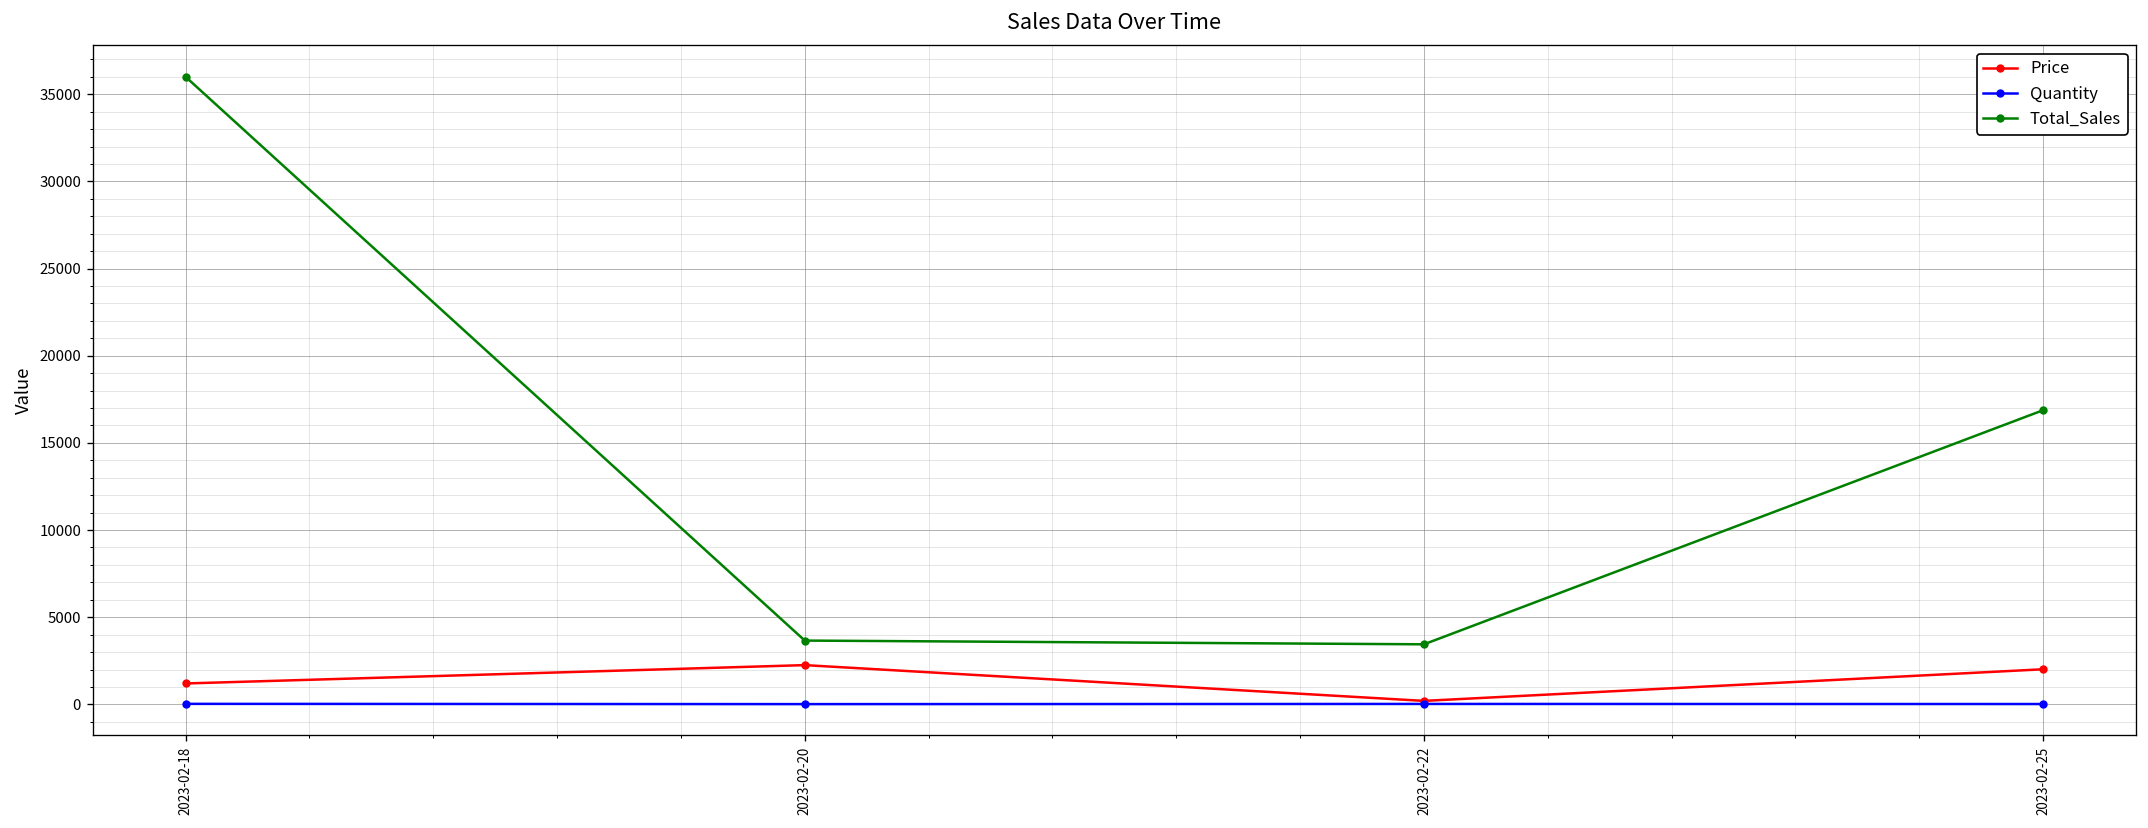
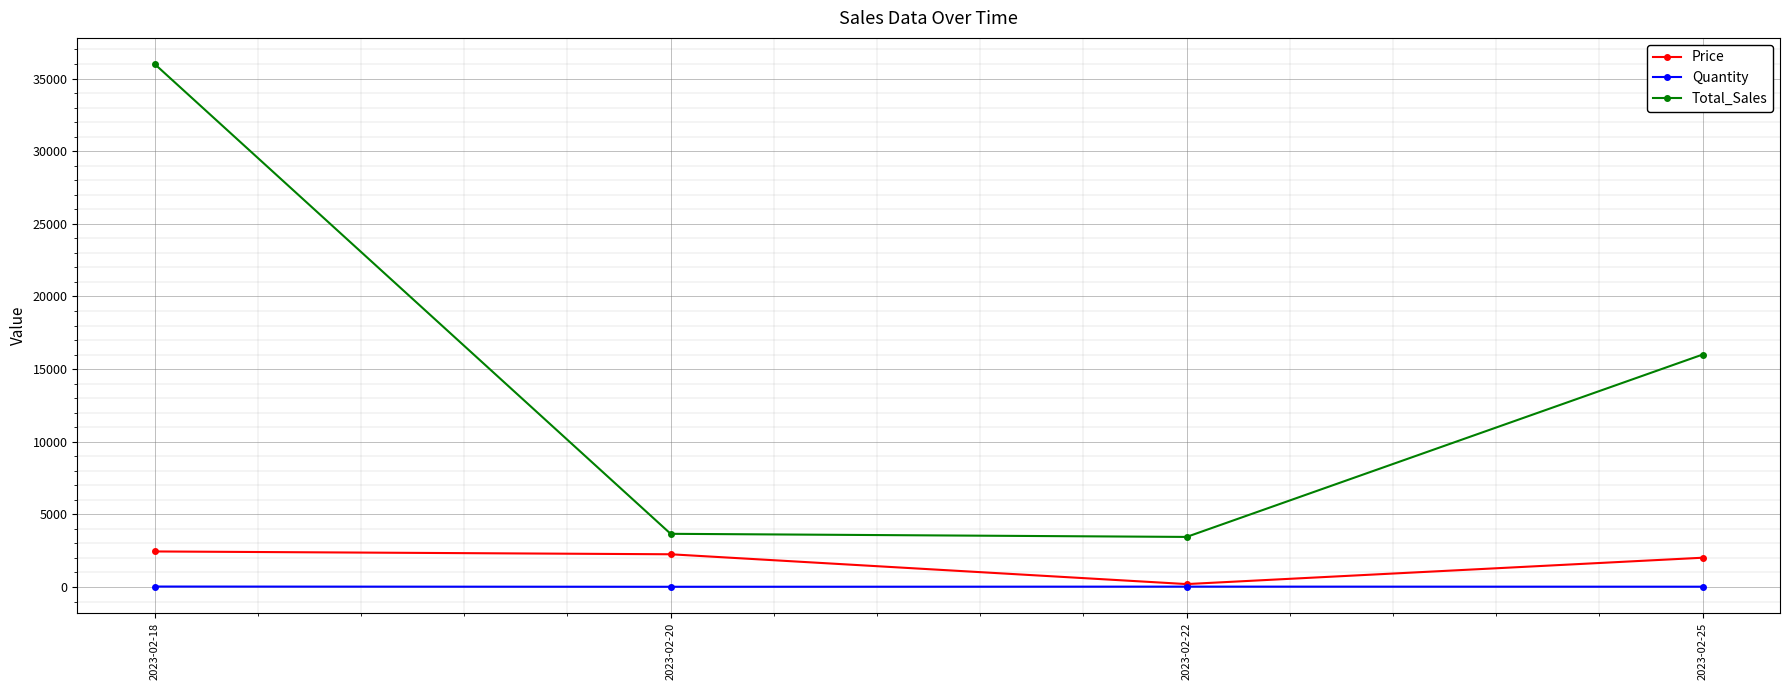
Price, 2023-02-18: 1200 -> 2400
Total_Sales, 2023-02-25: 16900 -> 16000
